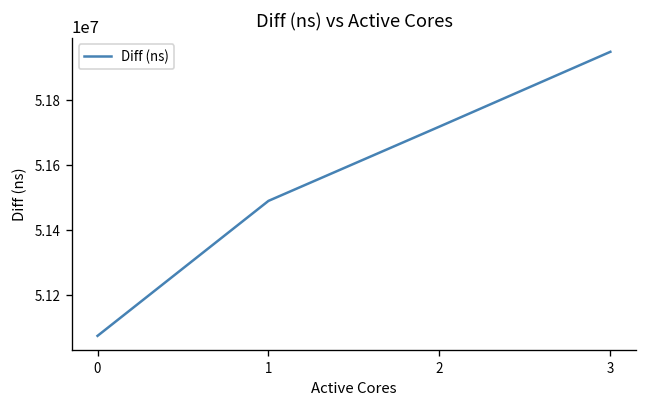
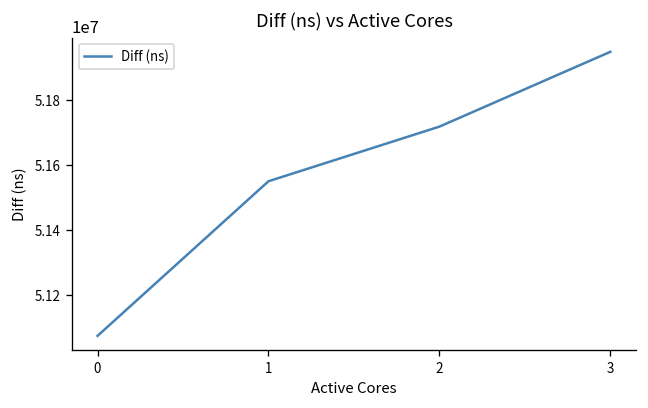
1: 51490000 -> 51550000
